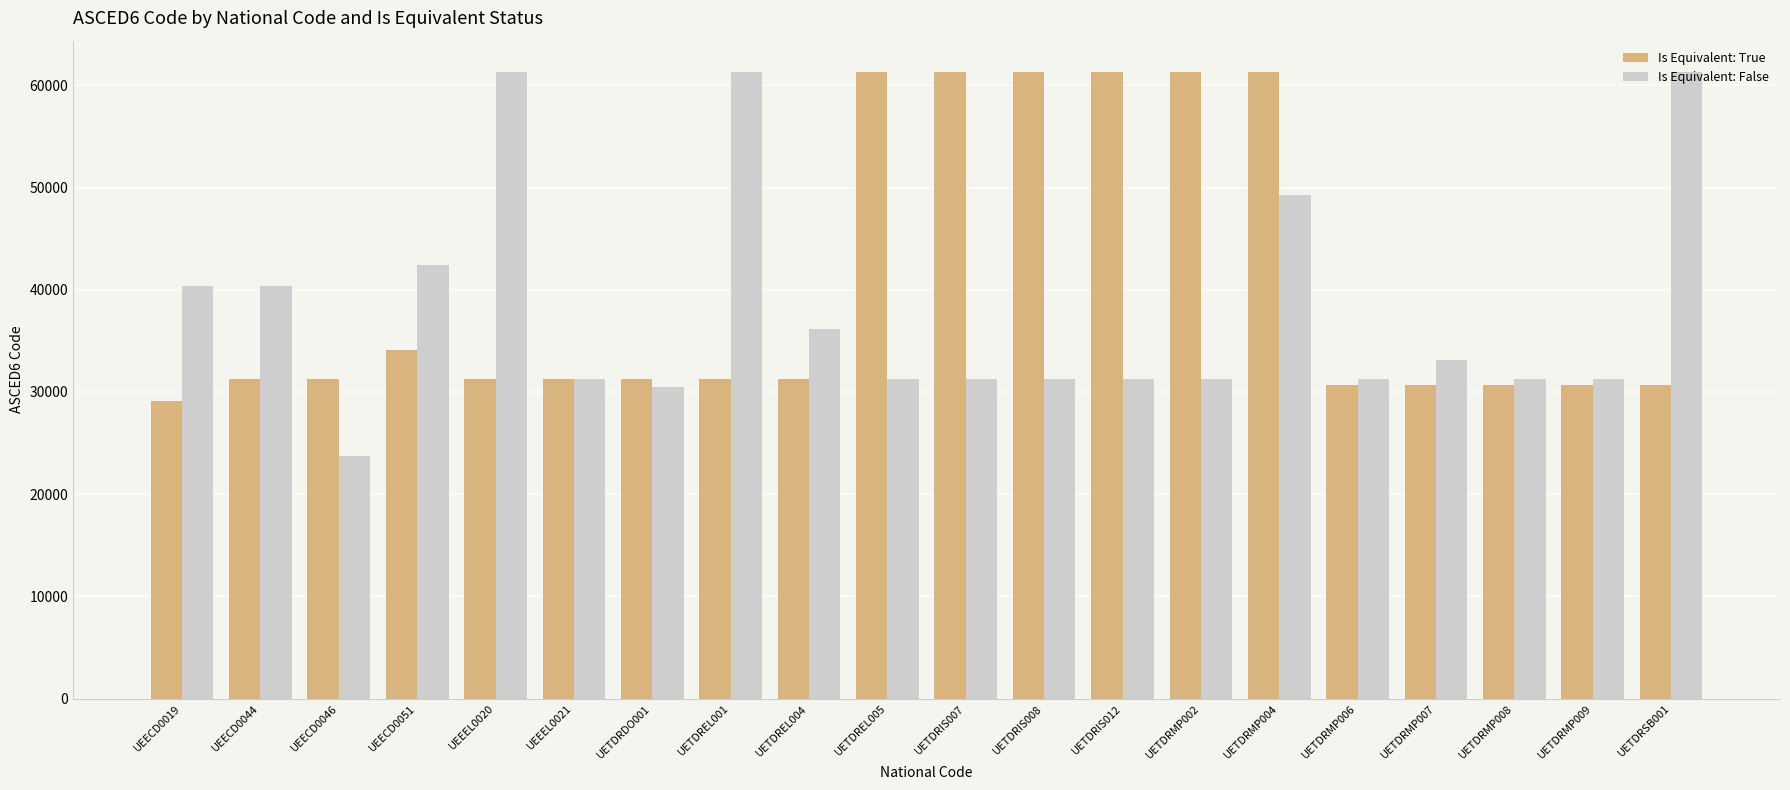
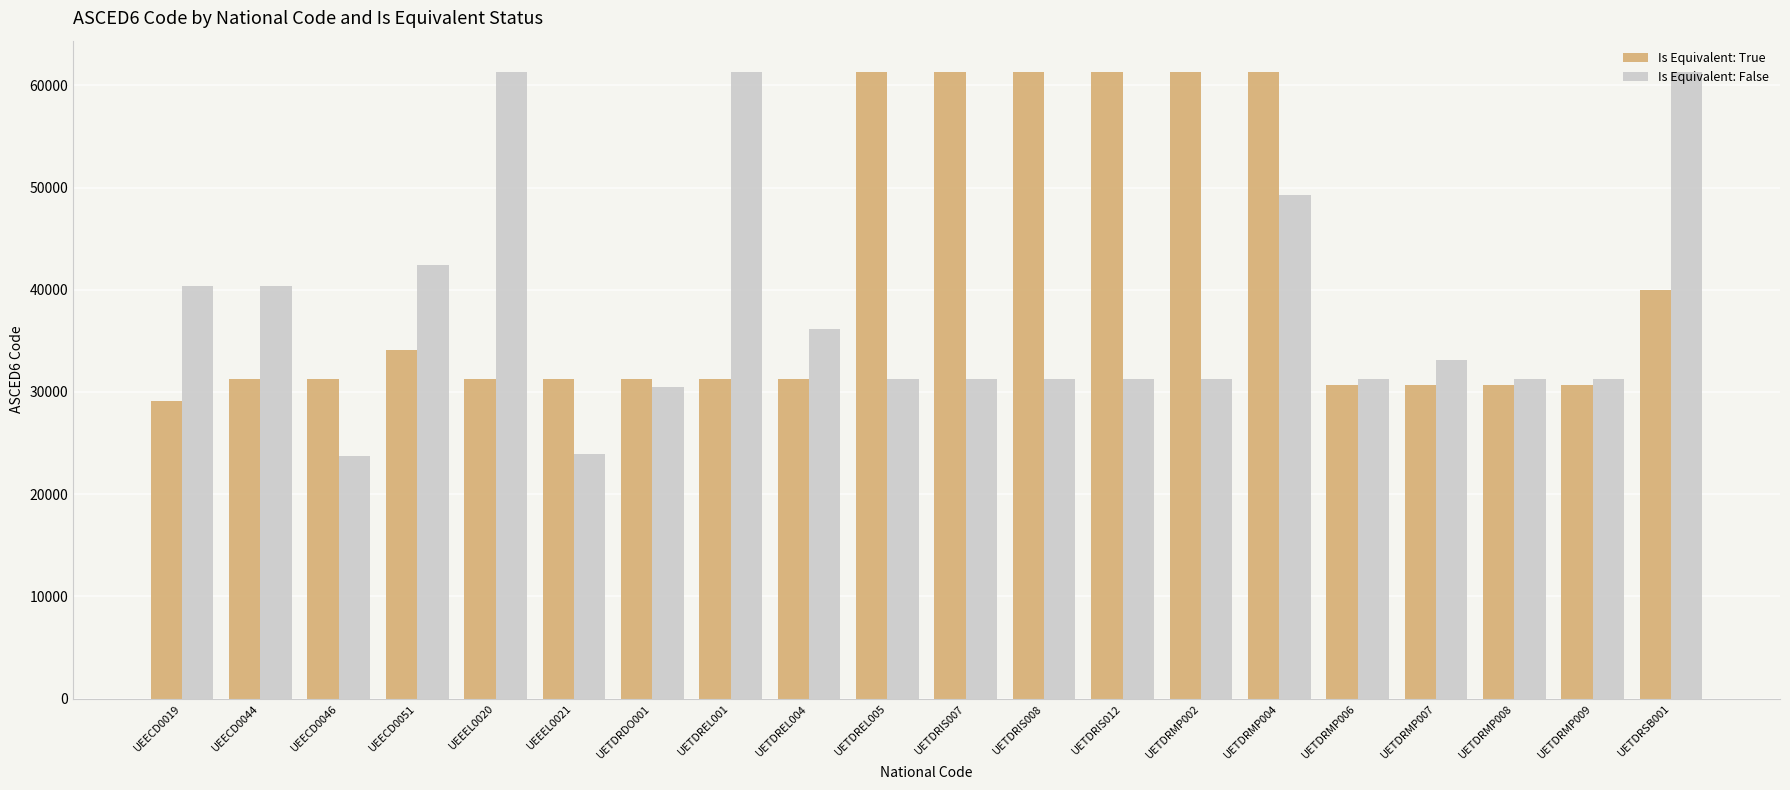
Is Equivalent: False, UEEEL0021: 31300 -> 24000
Is Equivalent: True, UETDRSB001: 30700 -> 40000
